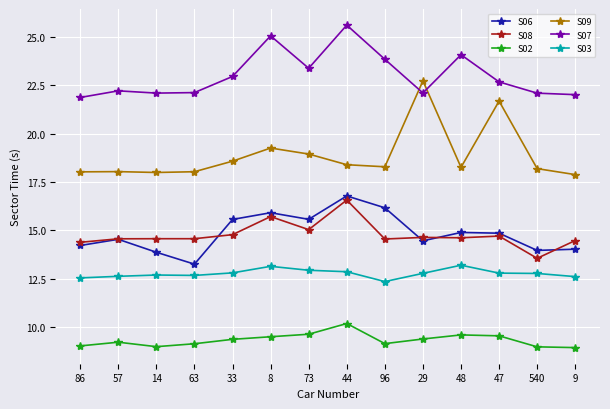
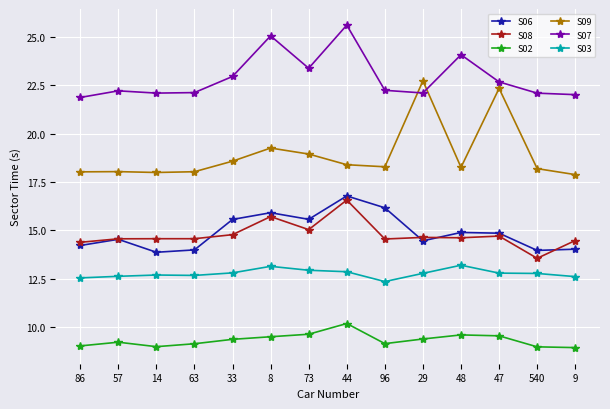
S06, 63: 13.2 -> 14.0
S07, 96: 23.8 -> 22.2
S09, 47: 21.7 -> 22.3
